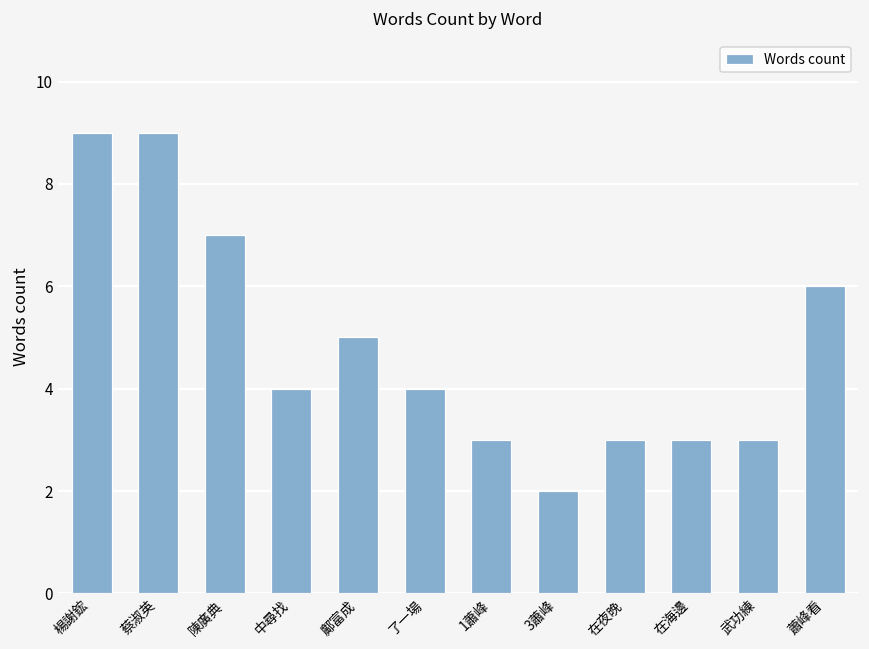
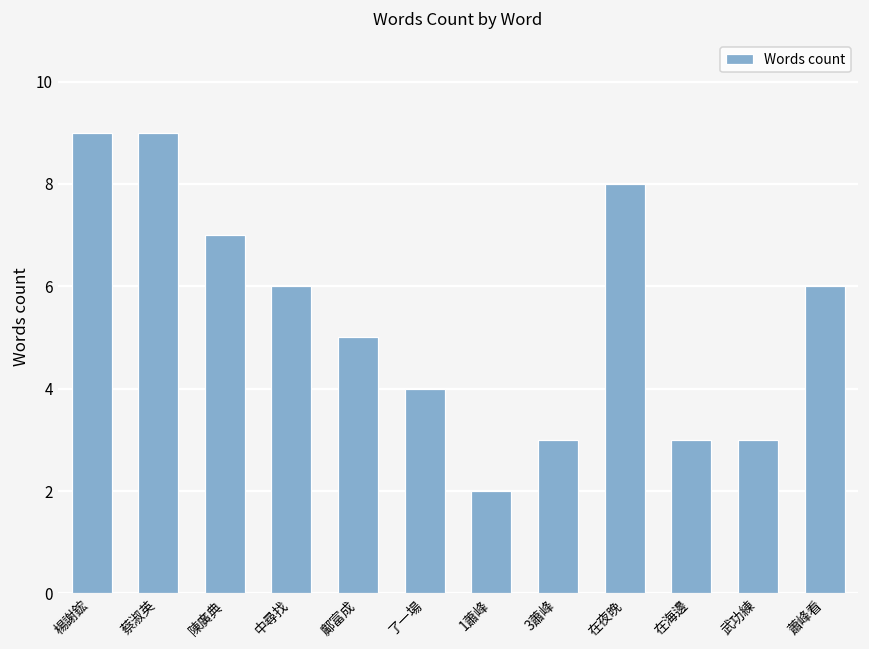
中尋找: 4 -> 6
1蕭峰: 3 -> 2
3蕭峰: 2 -> 3
在夜晚: 3 -> 8
